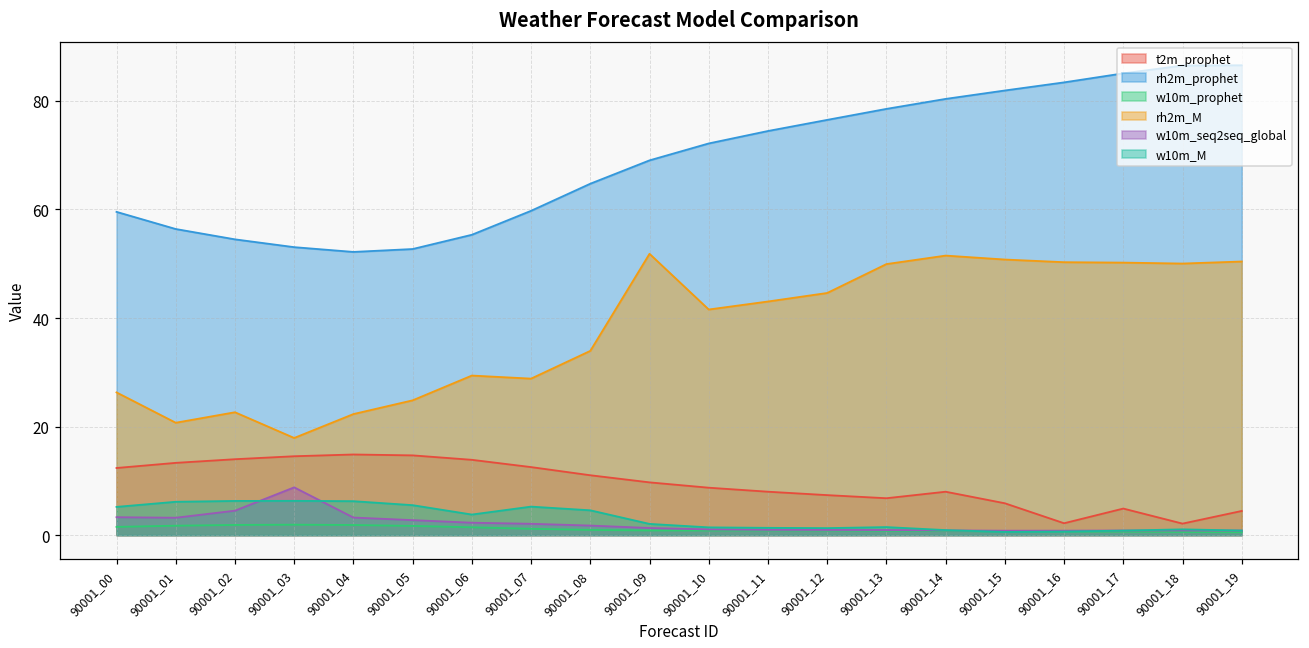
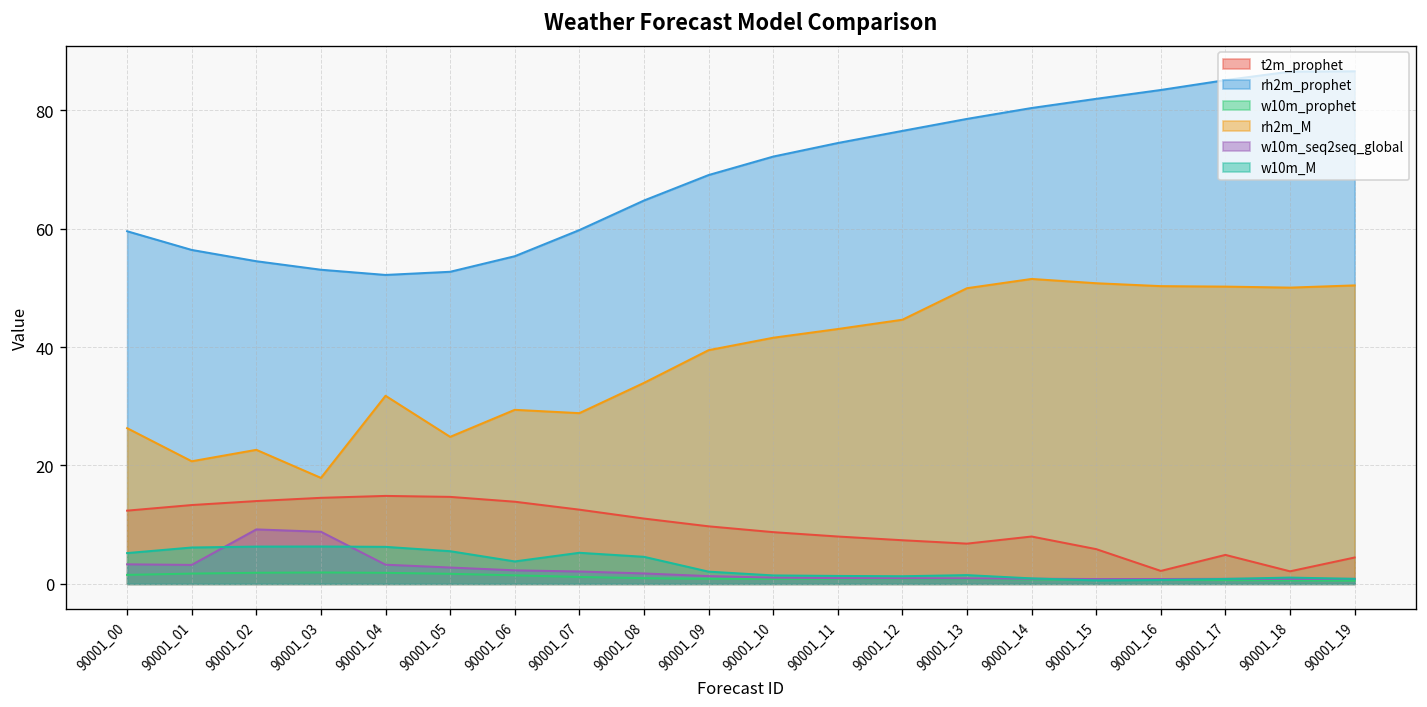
w10m_seq2seq_global, 90001_02: 5 -> 9
rh2m_M, 90001_04: 22 -> 32
rh2m_M, 90001_09: 52 -> 39
